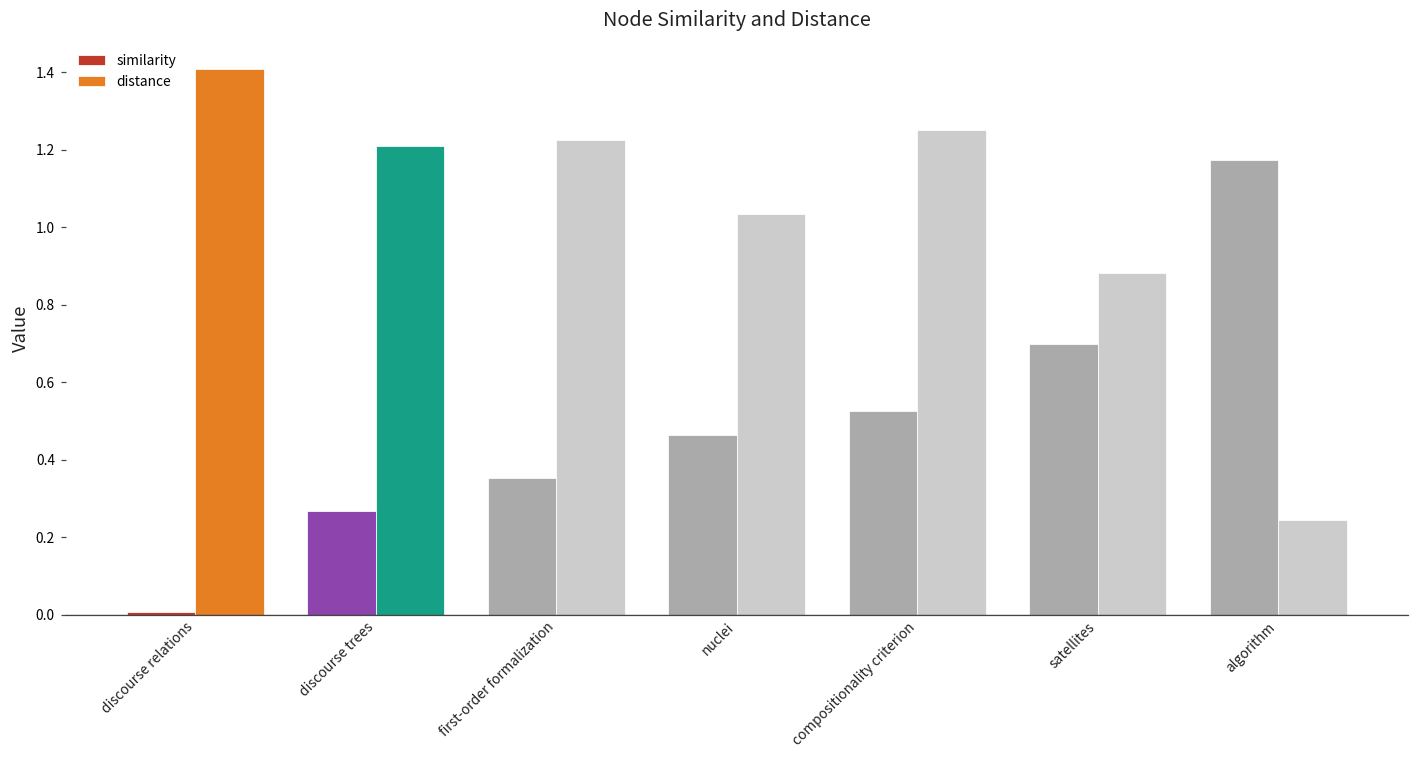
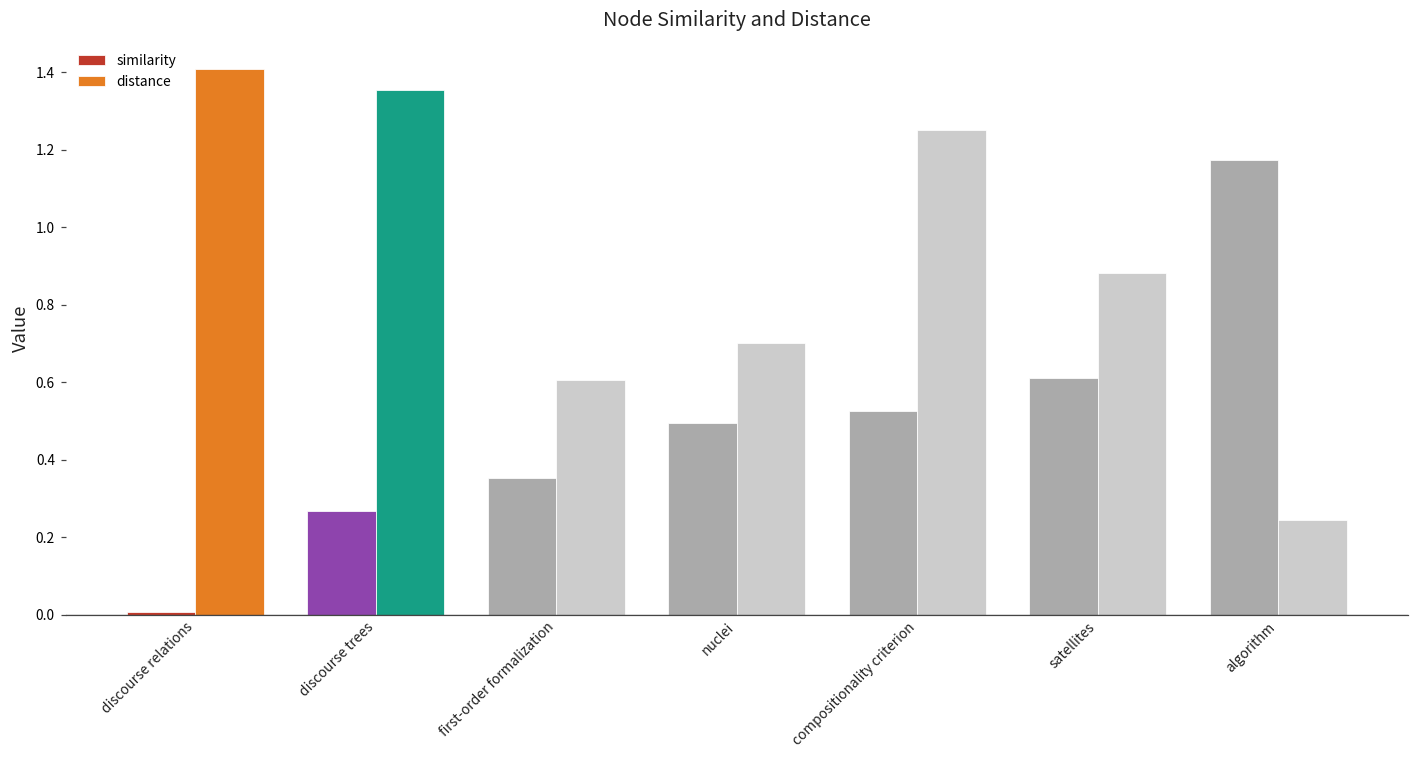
distance, discourse trees: 1.21 -> 1.35
distance, first-order formalization: 1.22 -> 0.61
similarity, nuclei: 0.46 -> 0.50
distance, nuclei: 1.04 -> 0.70
similarity, satellites: 0.70 -> 0.61
